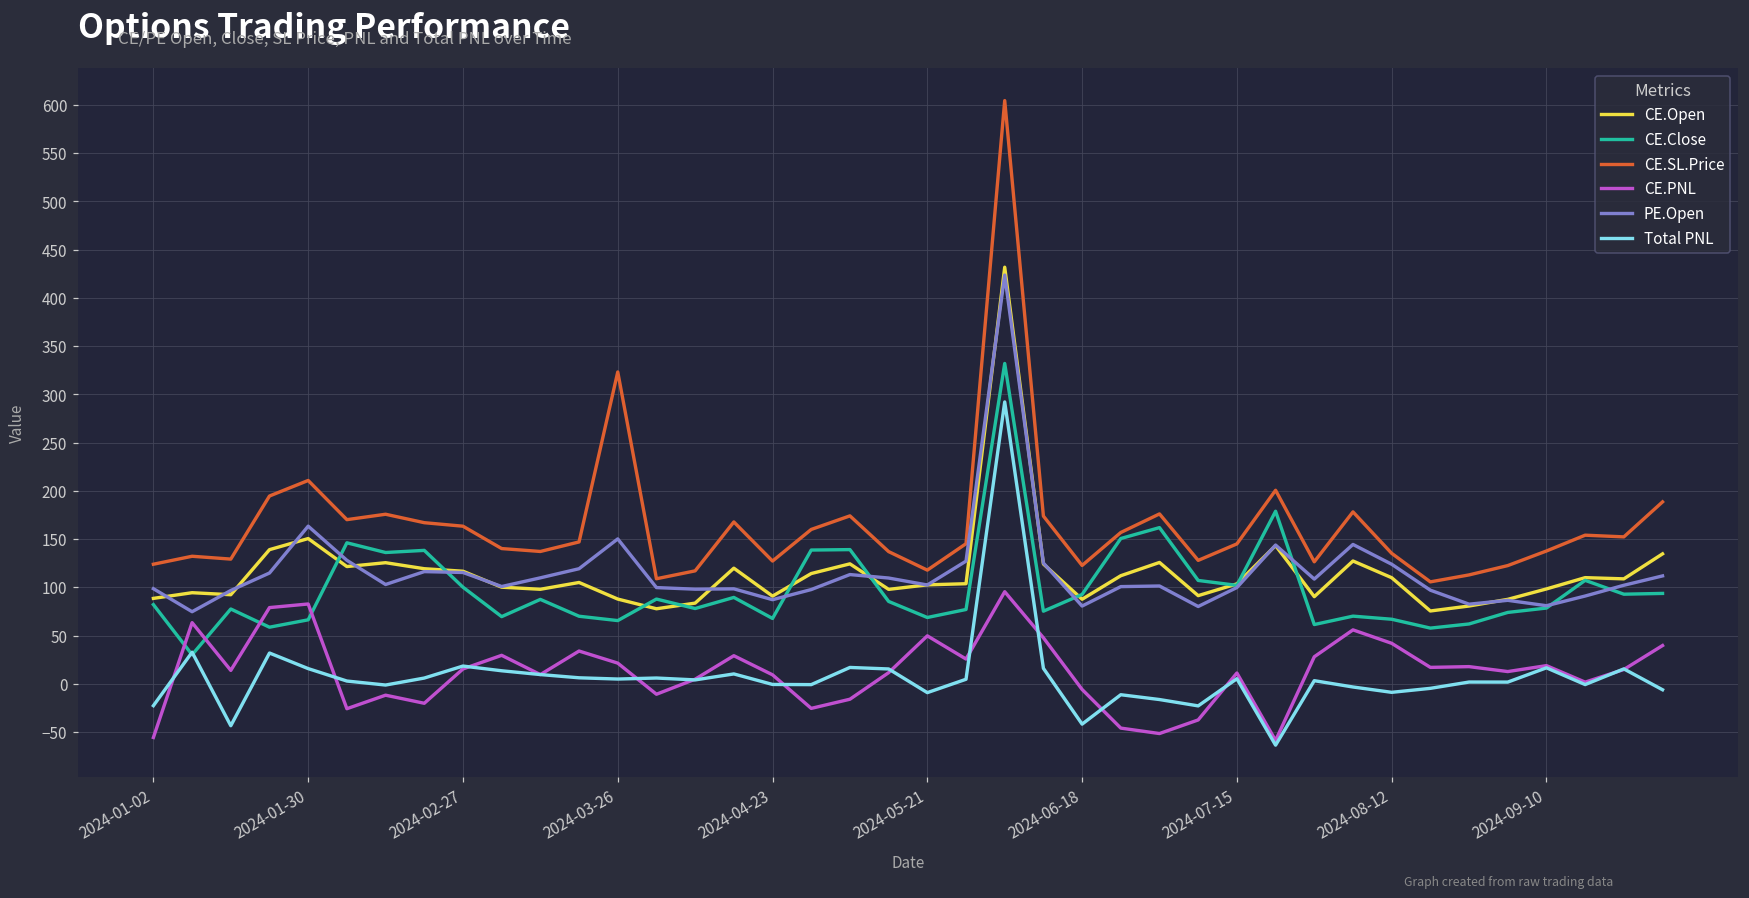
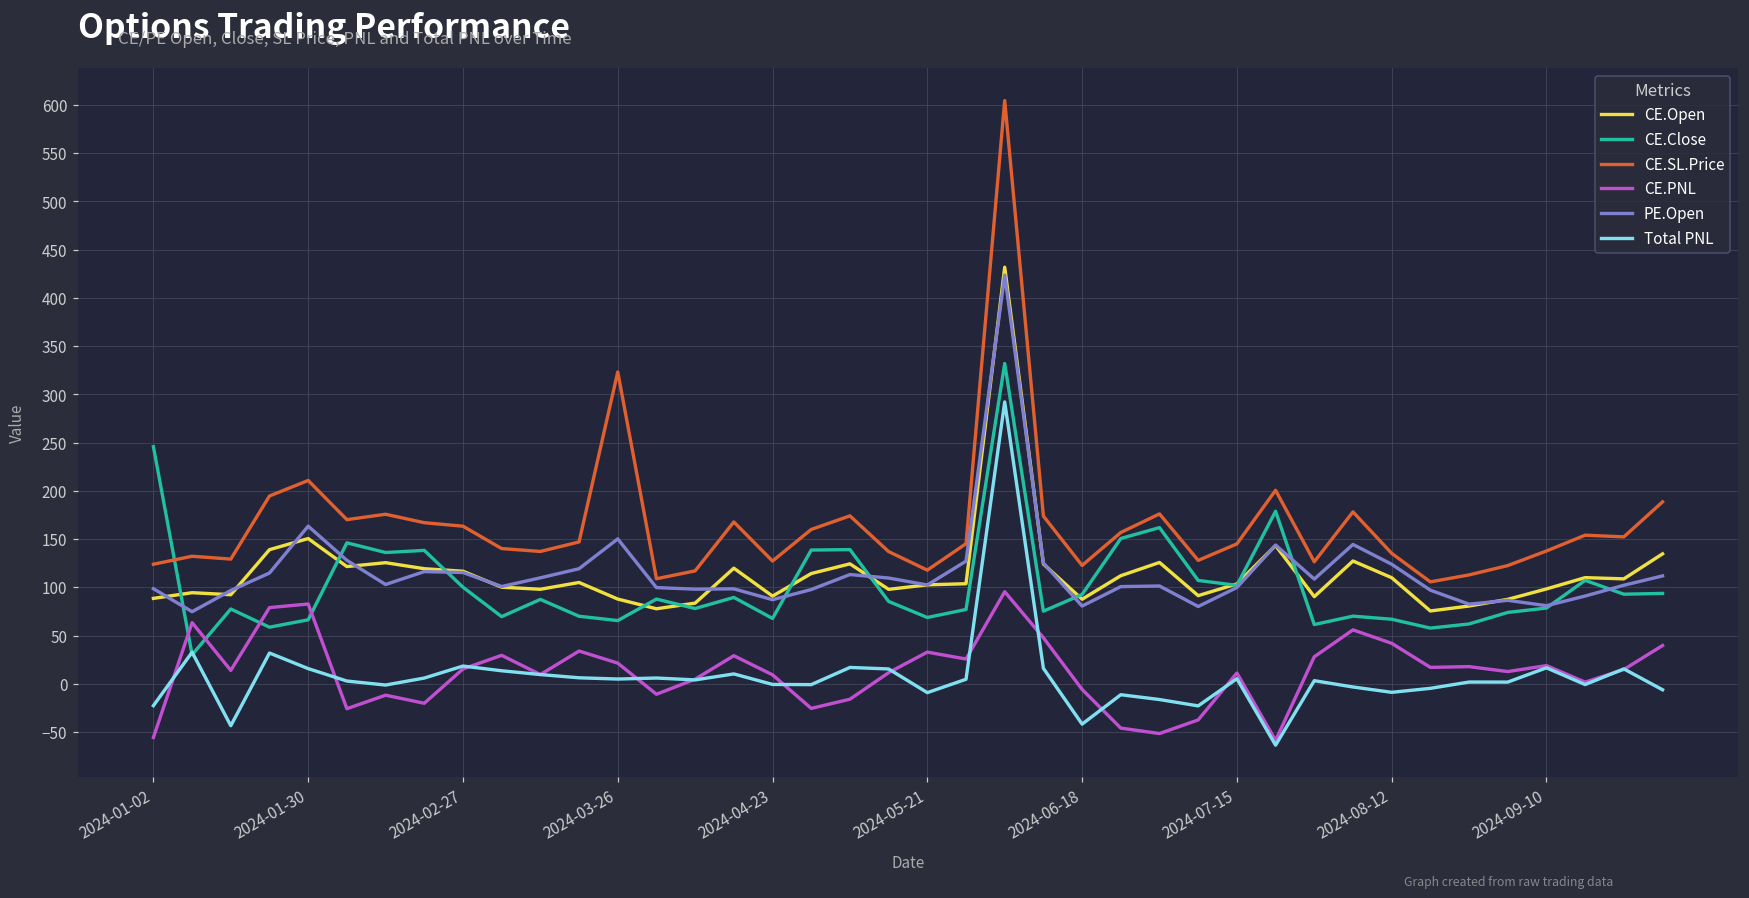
CE.Close, 2024-01-02: 80 -> 250
CE.PNL, 2024-05-21: 50 -> 30
